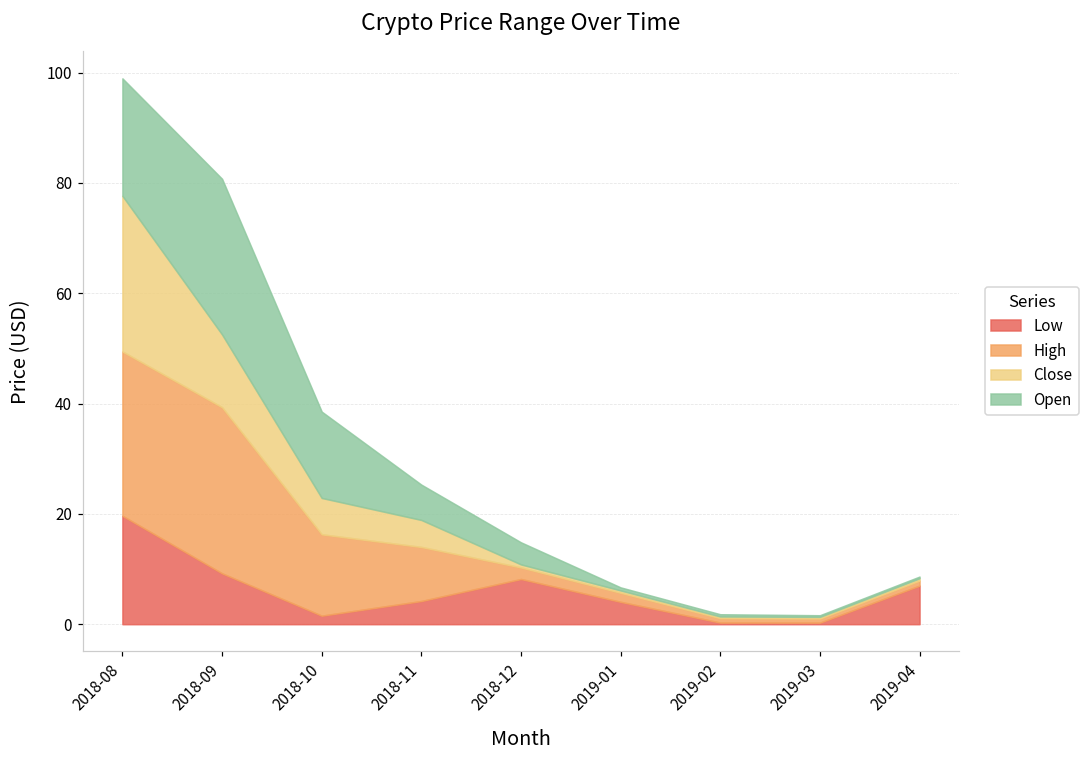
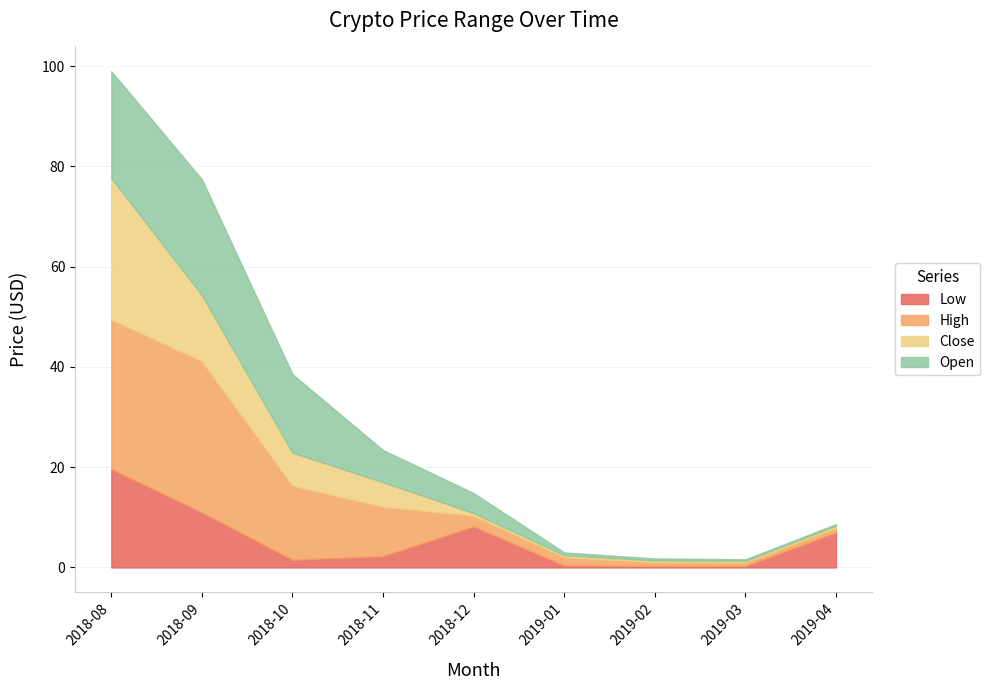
Low, 2018-09: 9 -> 11
Open, 2018-09: 28 -> 23
Low, 2018-11: 4 -> 2
Low, 2019-01: 4 -> 0
